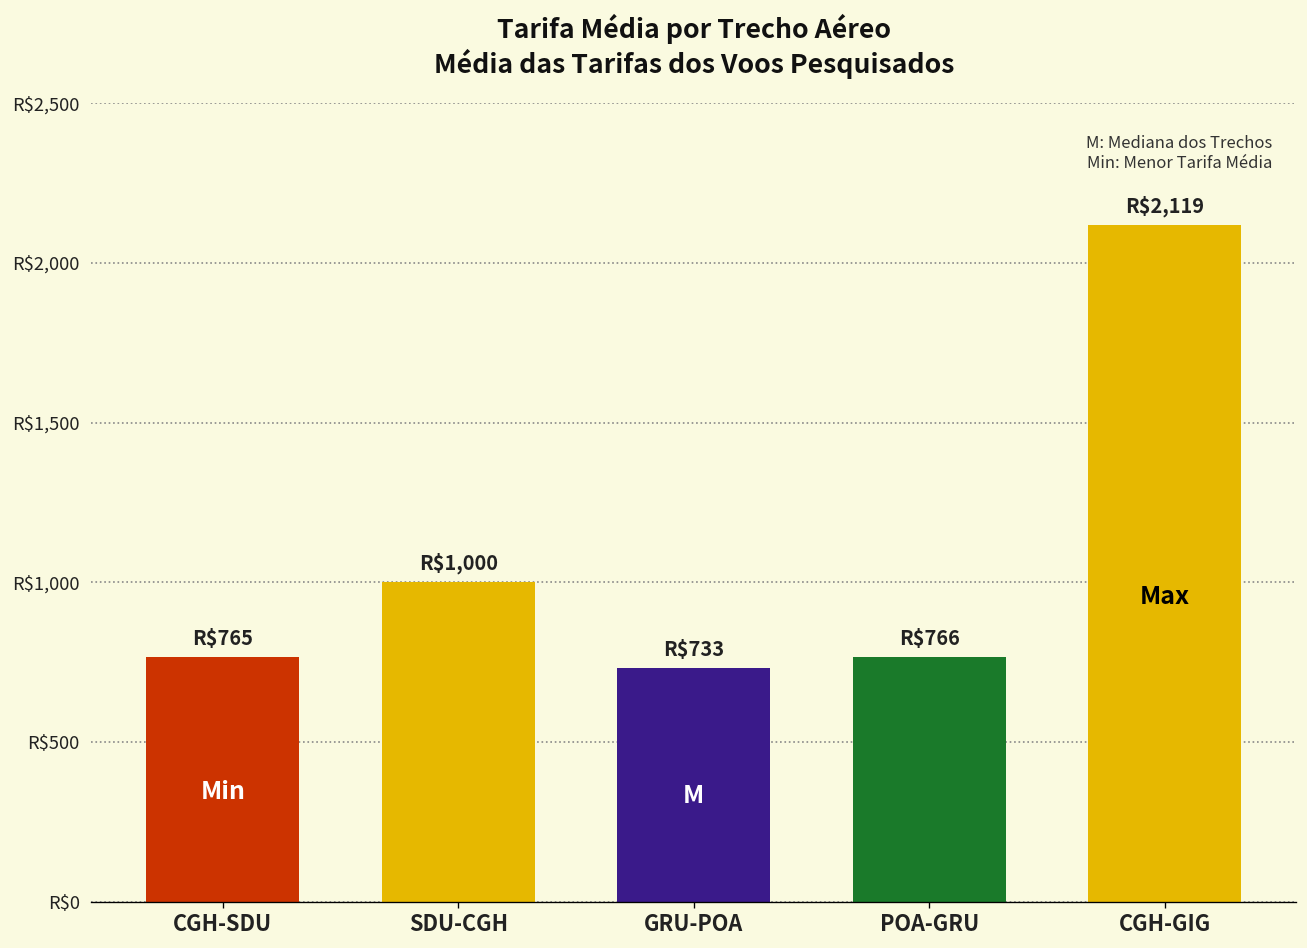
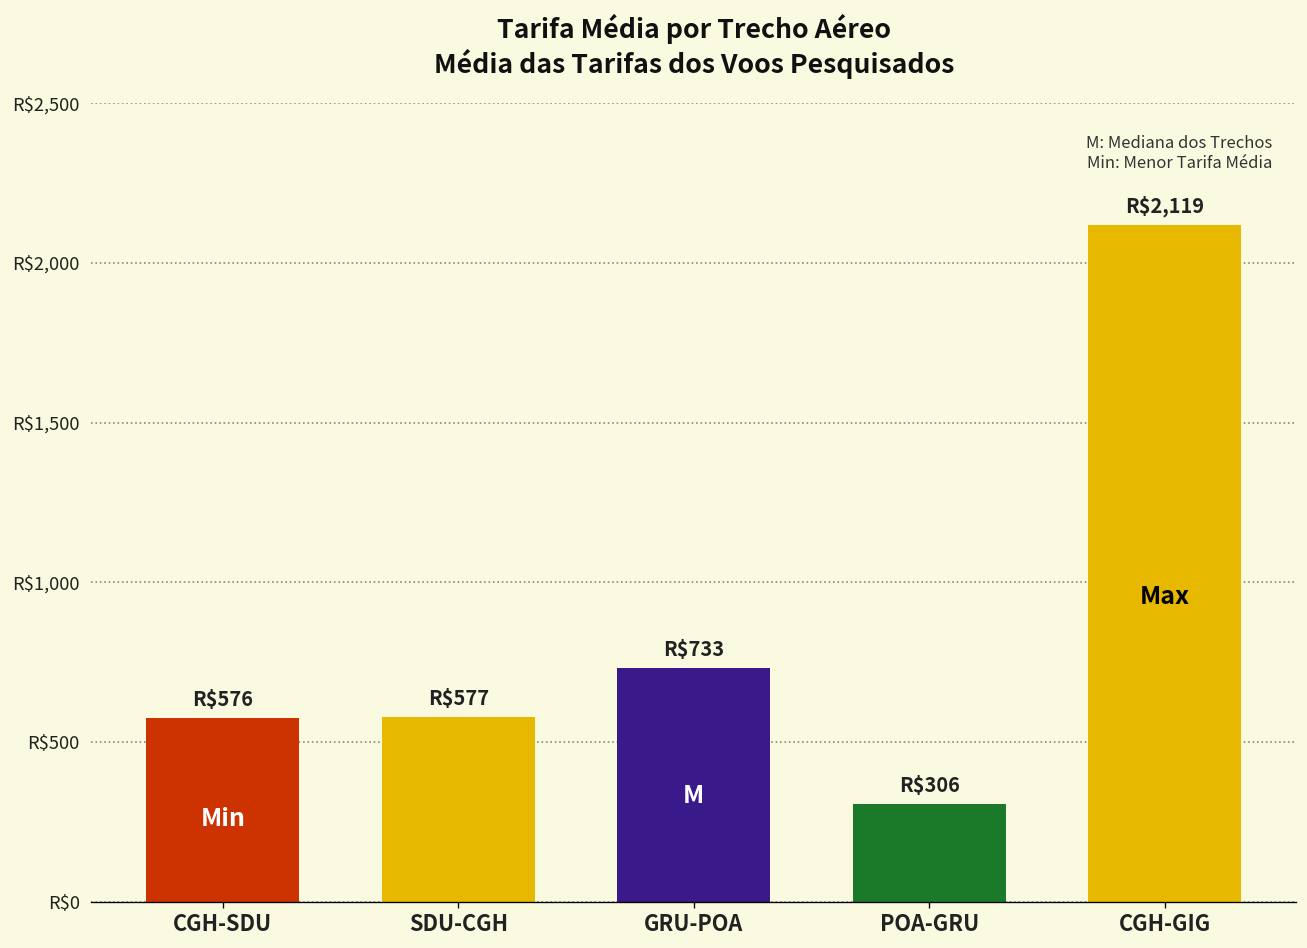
CGH-SDU: $765 -> $576
SDU-CGH: $1,000 -> $577
POA-GRU: $766 -> $306
